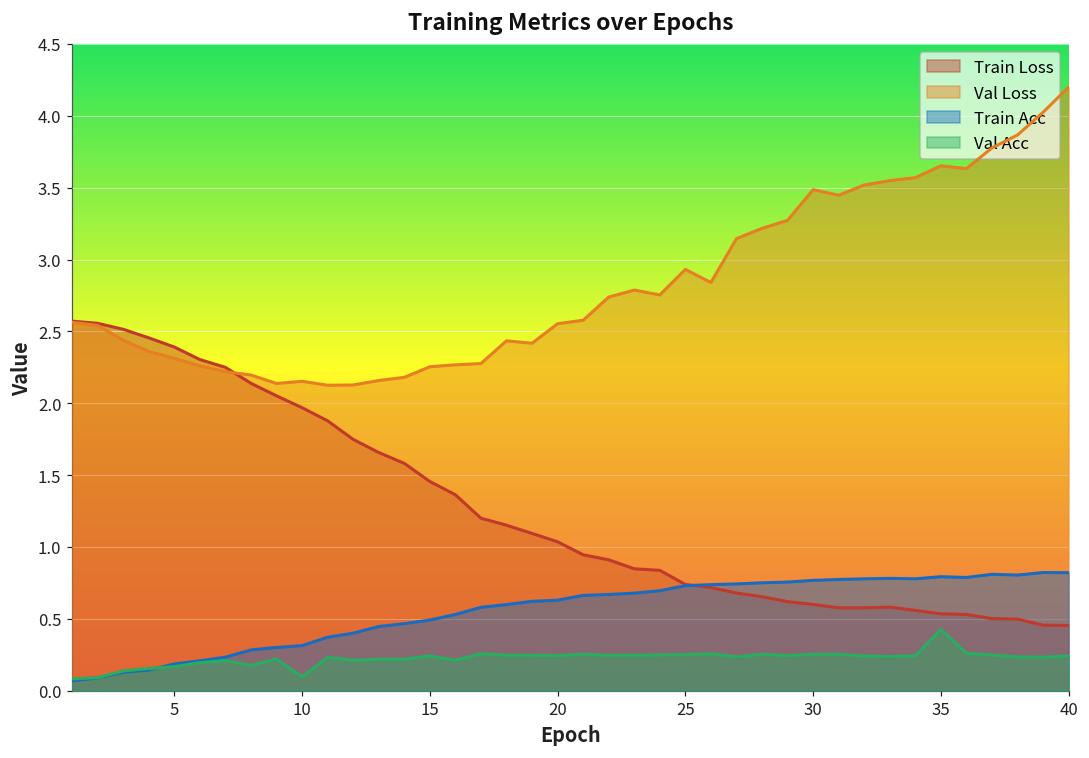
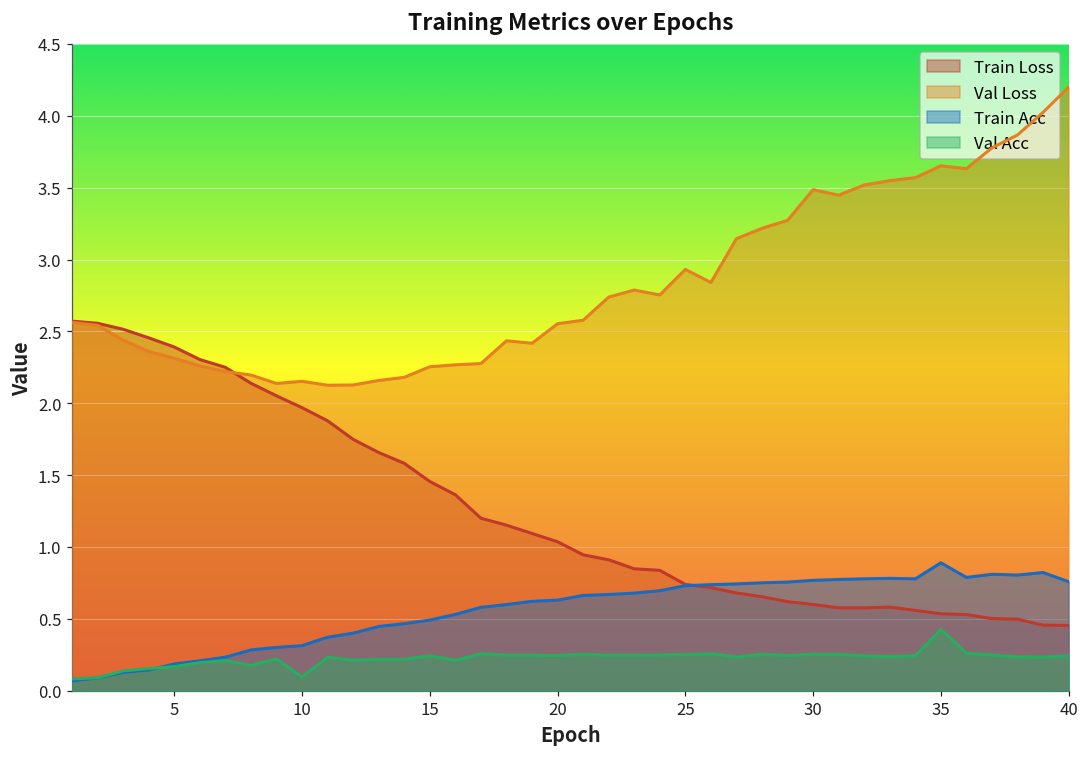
Train Acc, 35: 0.79 -> 0.89
Train Acc, 40: 0.82 -> 0.76
